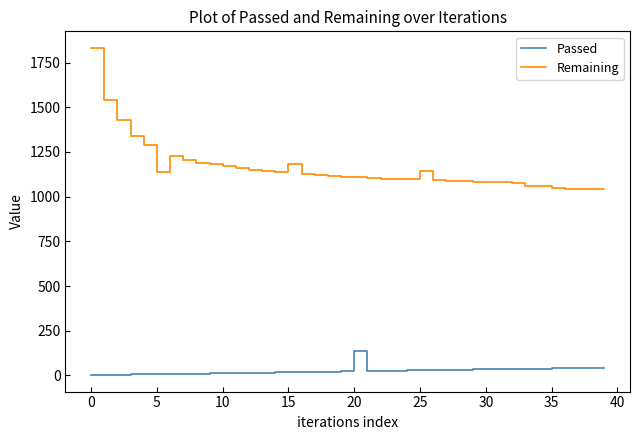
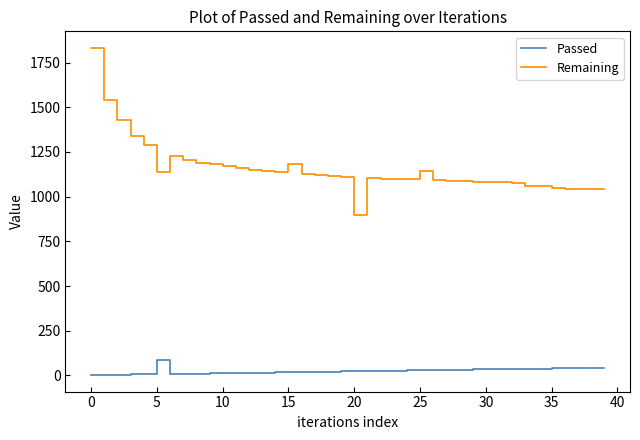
Passed, 5: 10 -> 90
Passed, 20: 140 -> 20
Remaining, 20: 1110 -> 900
